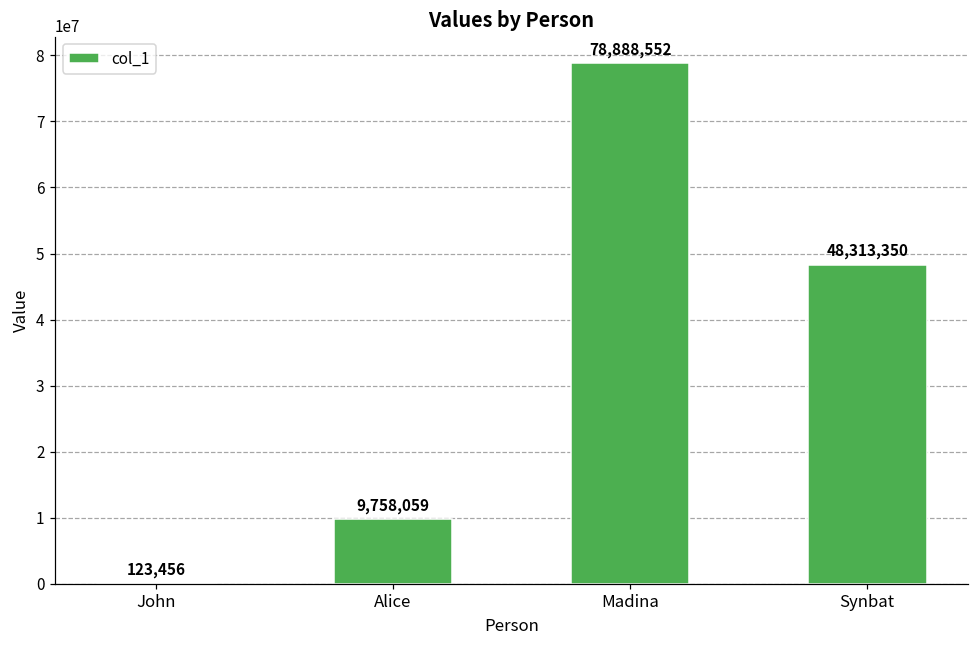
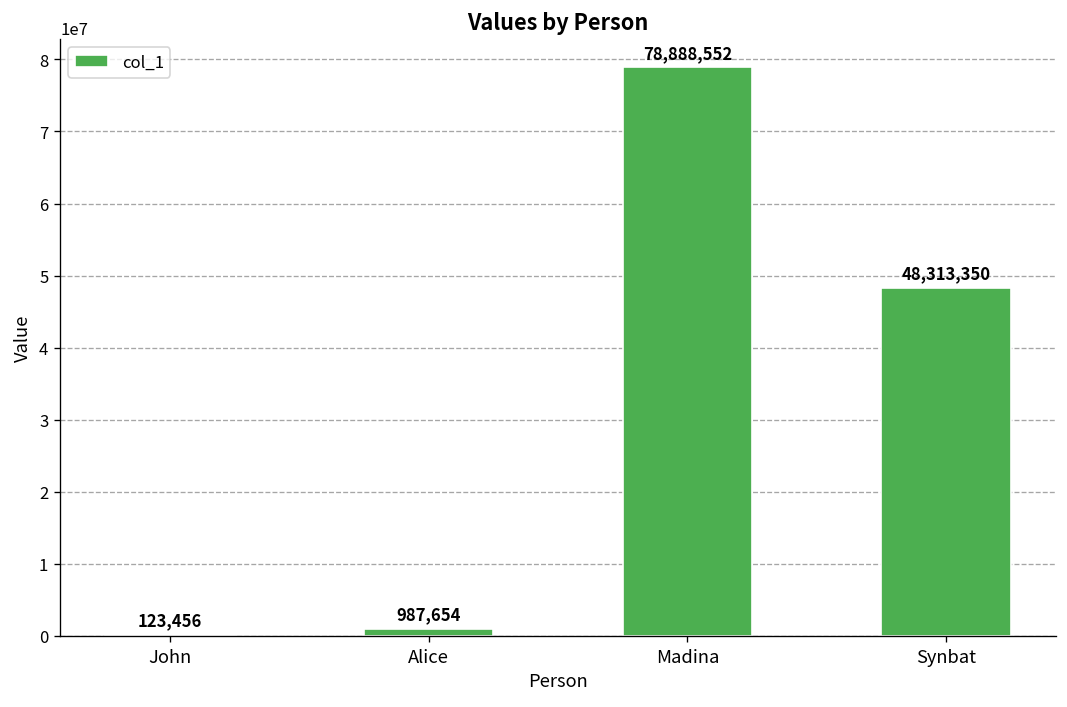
Alice: 9,758,059 -> 987,654
